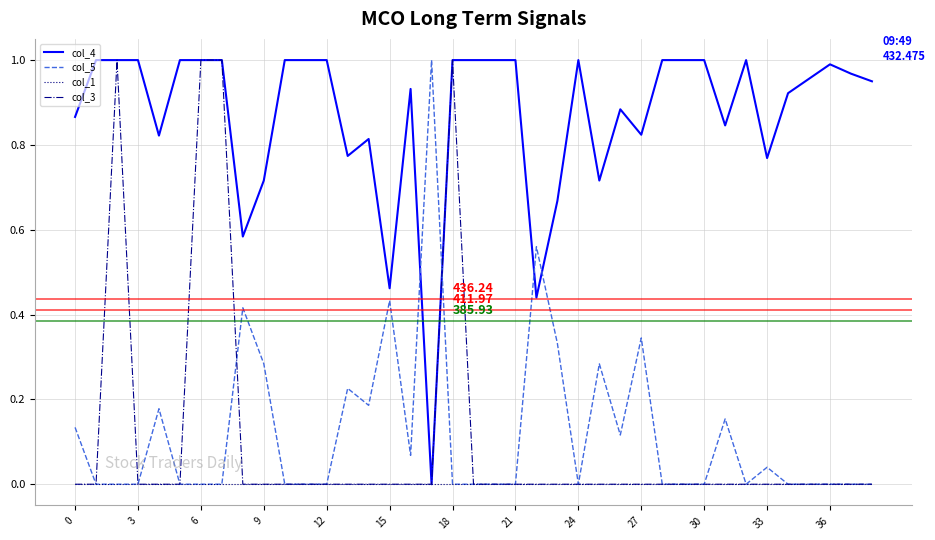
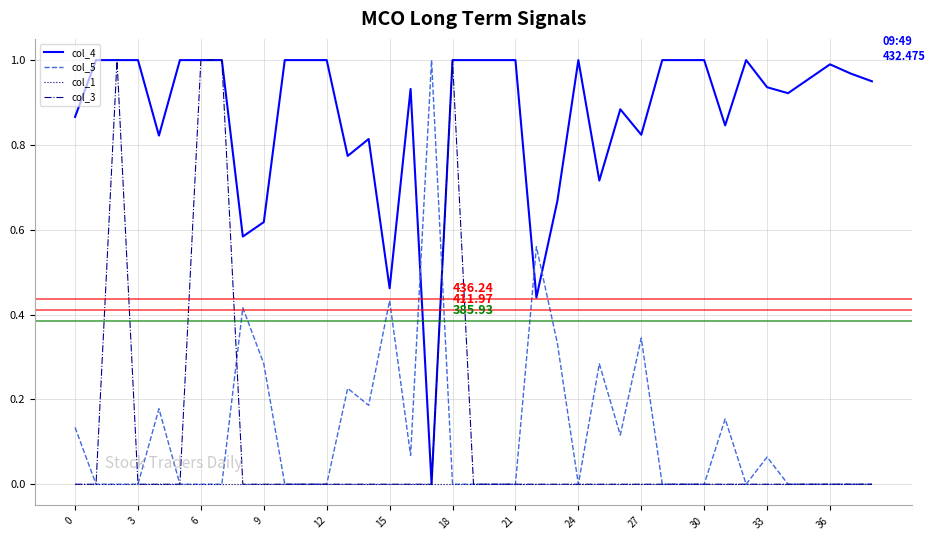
col_4, 9: 0.72 -> 0.62
col_4, 33: 0.77 -> 0.94
col_5, 33: 0.04 -> 0.06
